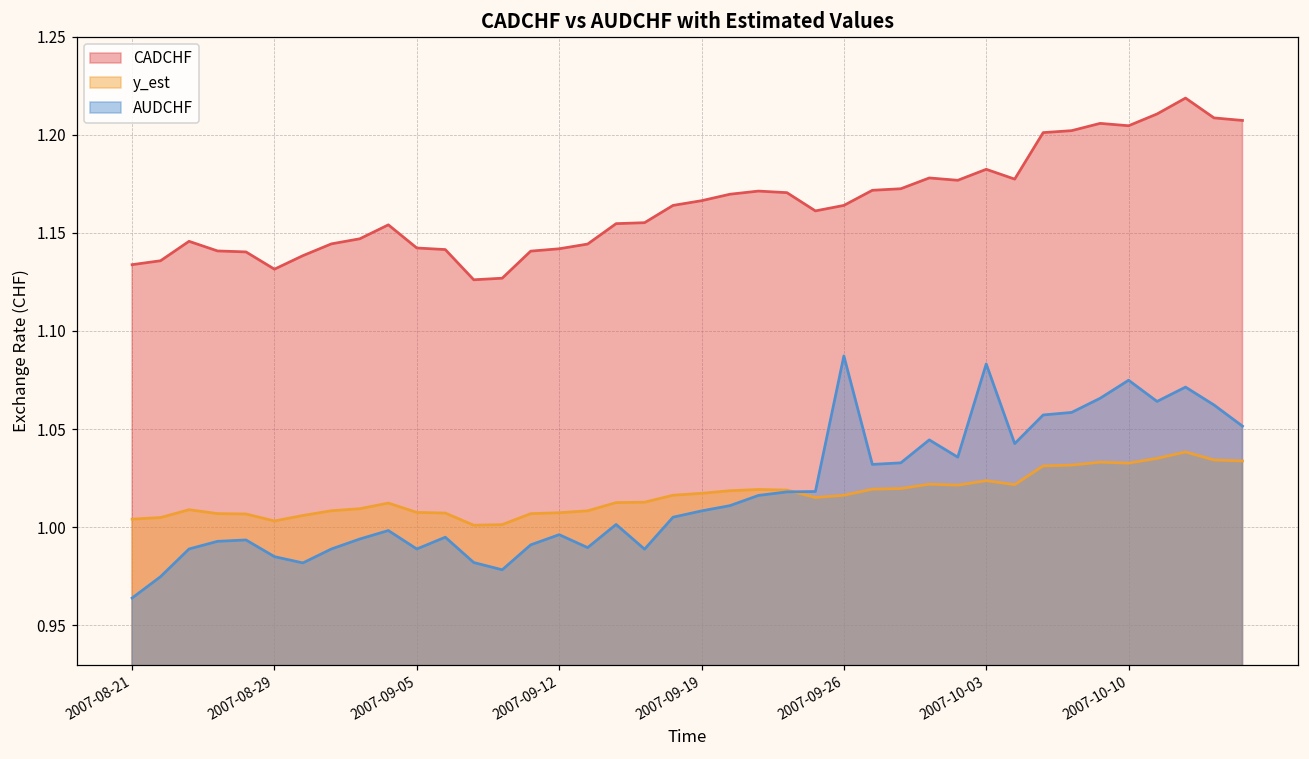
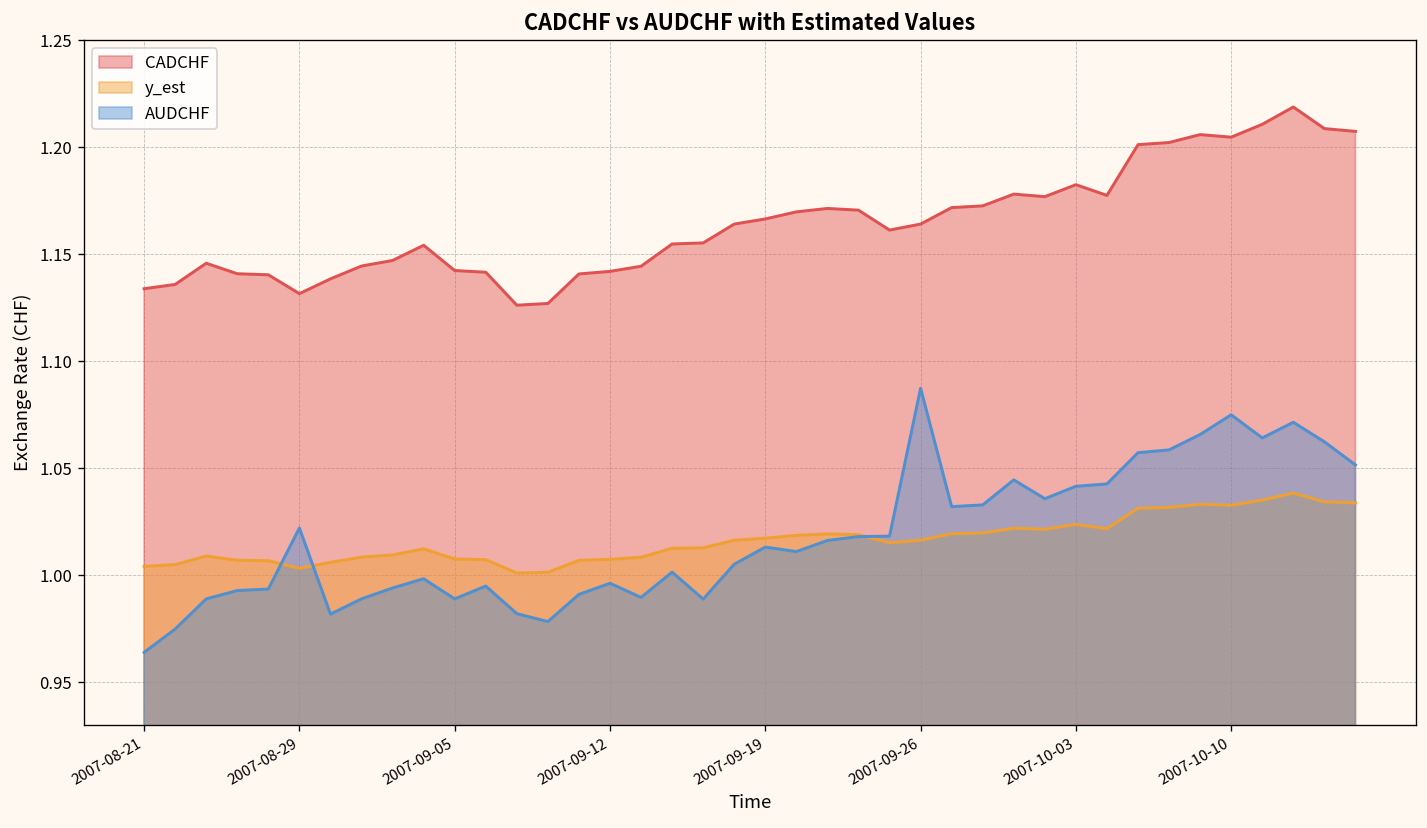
AUDCHF, 2007-08-29: 0.985 -> 1.022
AUDCHF, 2007-09-19: 1.008 -> 1.013
AUDCHF, 2007-10-03: 1.083 -> 1.042
